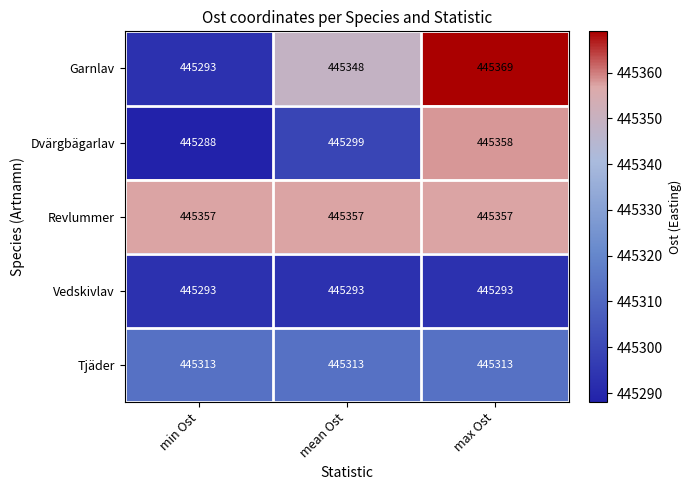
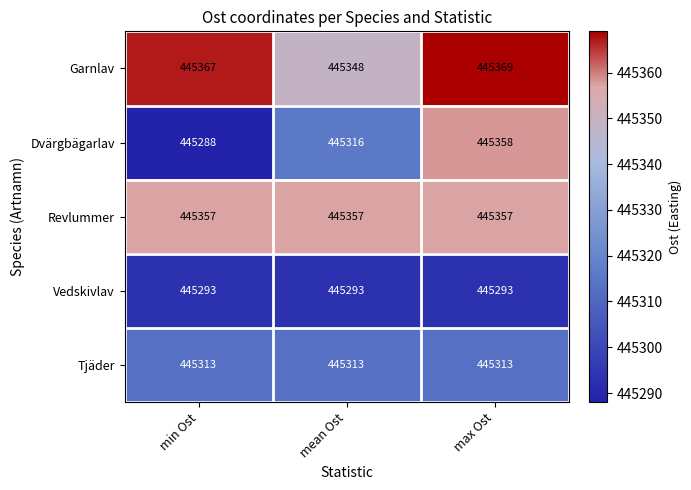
Garnlav, min Ost: 445293 -> 445367
Dvärgbägarlav, mean Ost: 445299 -> 445316
